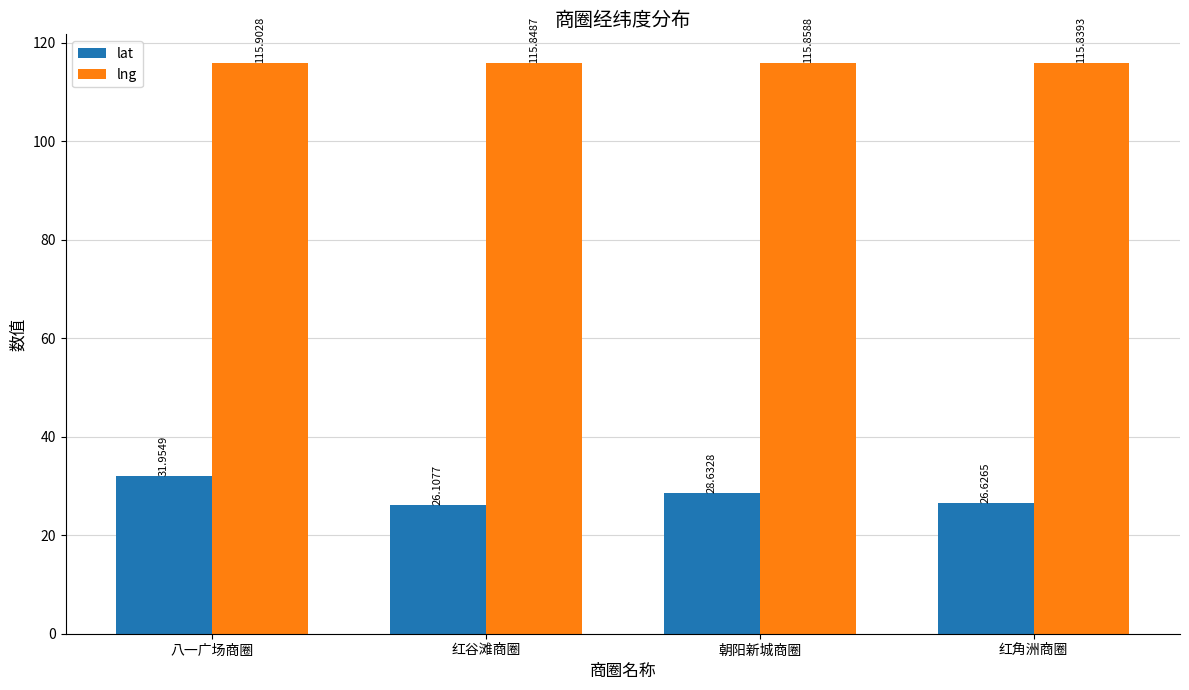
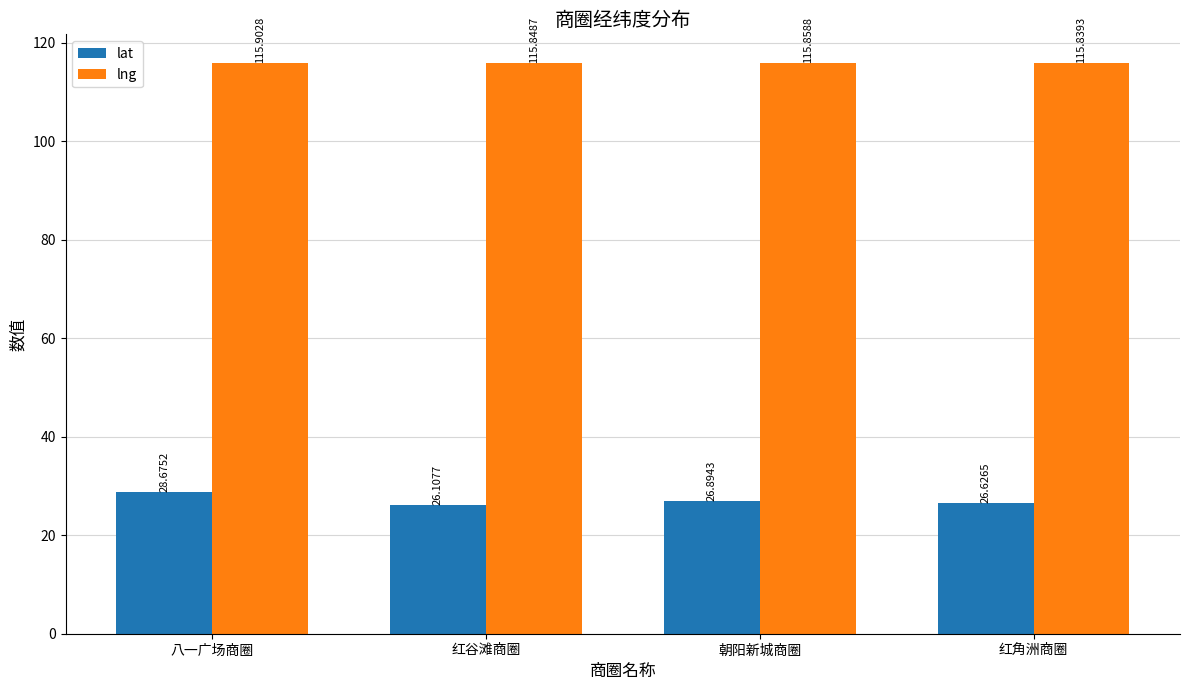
lat, 八一广场商圈: 31.9549 -> 28.6752
lat, 朝阳新城商圈: 28.6328 -> 26.8943
